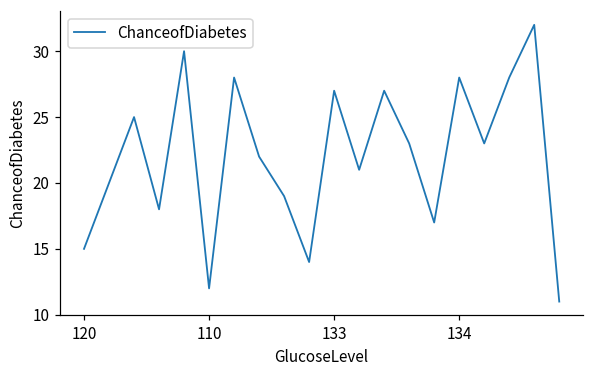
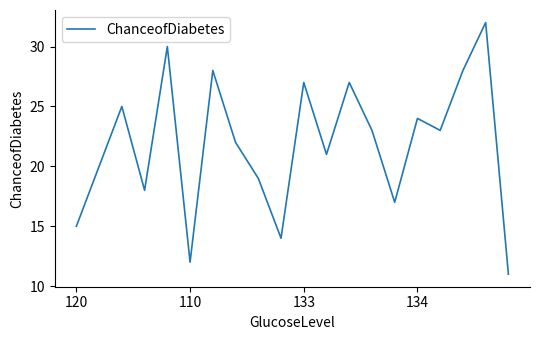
134: 28 -> 24
